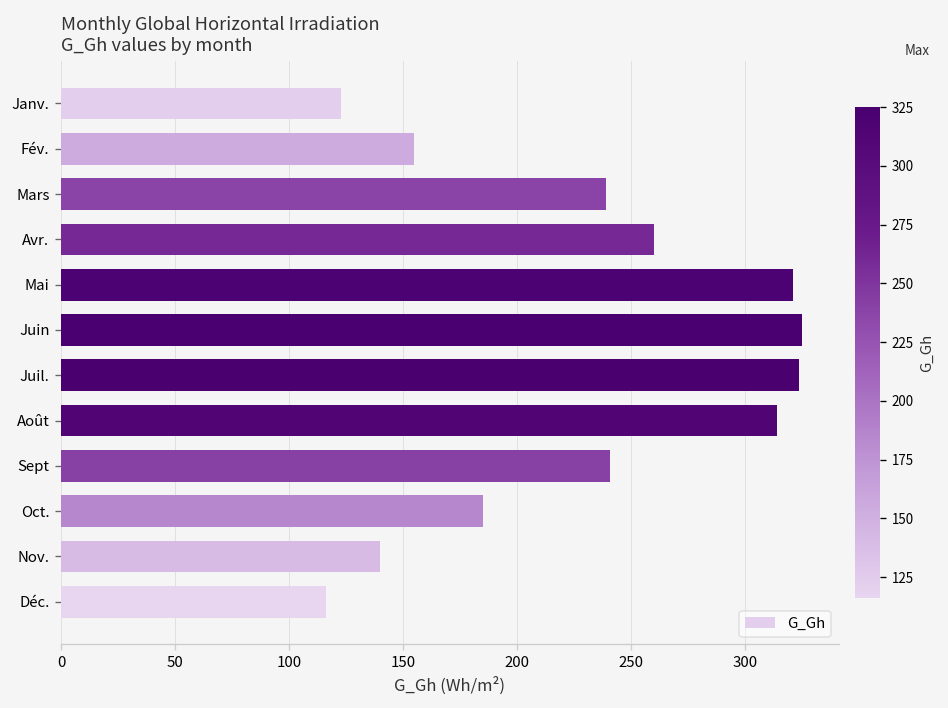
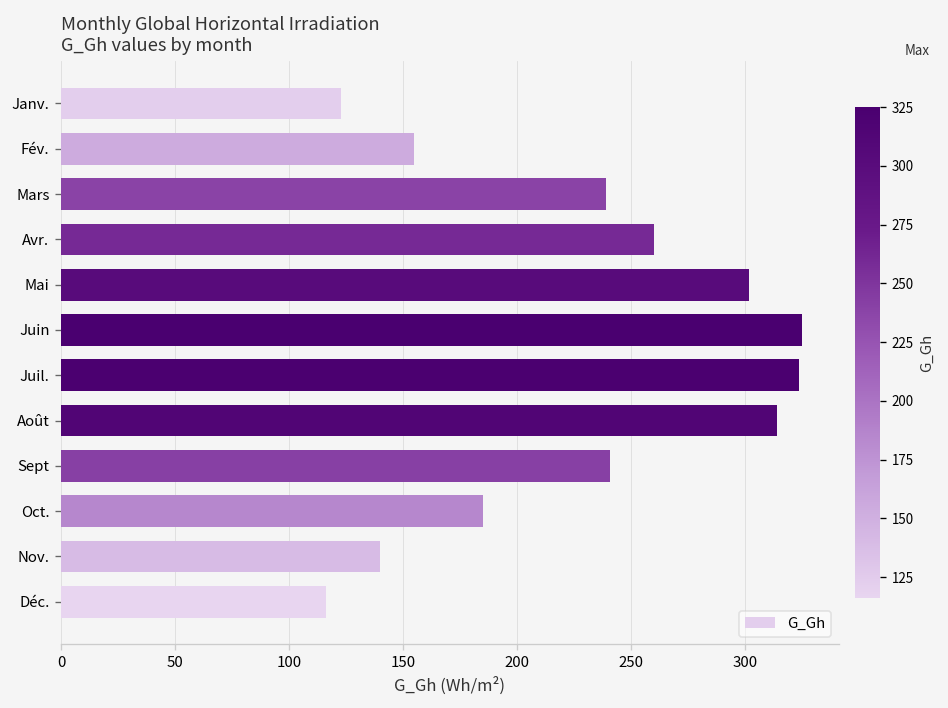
Mai: 321 -> 302
